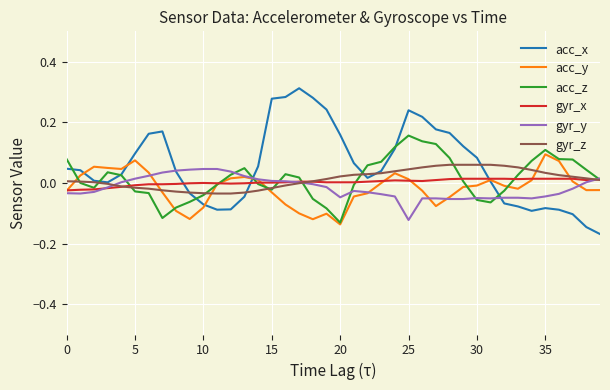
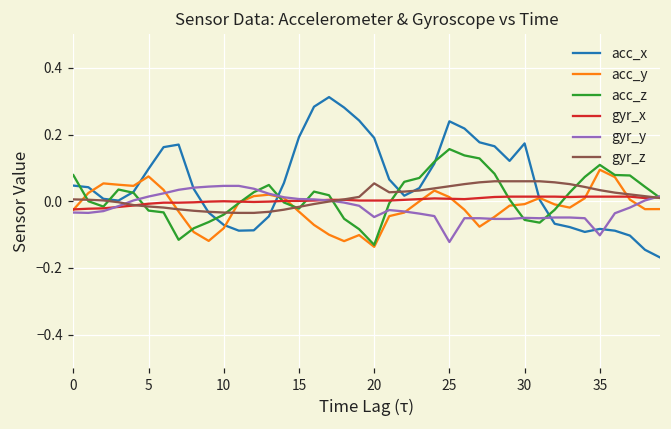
acc_x, 15: 0.28 -> 0.19
acc_x, 20: 0.16 -> 0.19
gyr_z, 20: 0.02 -> 0.05
acc_x, 30: 0.08 -> 0.17
gyr_y, 35: -0.04 -> -0.10
